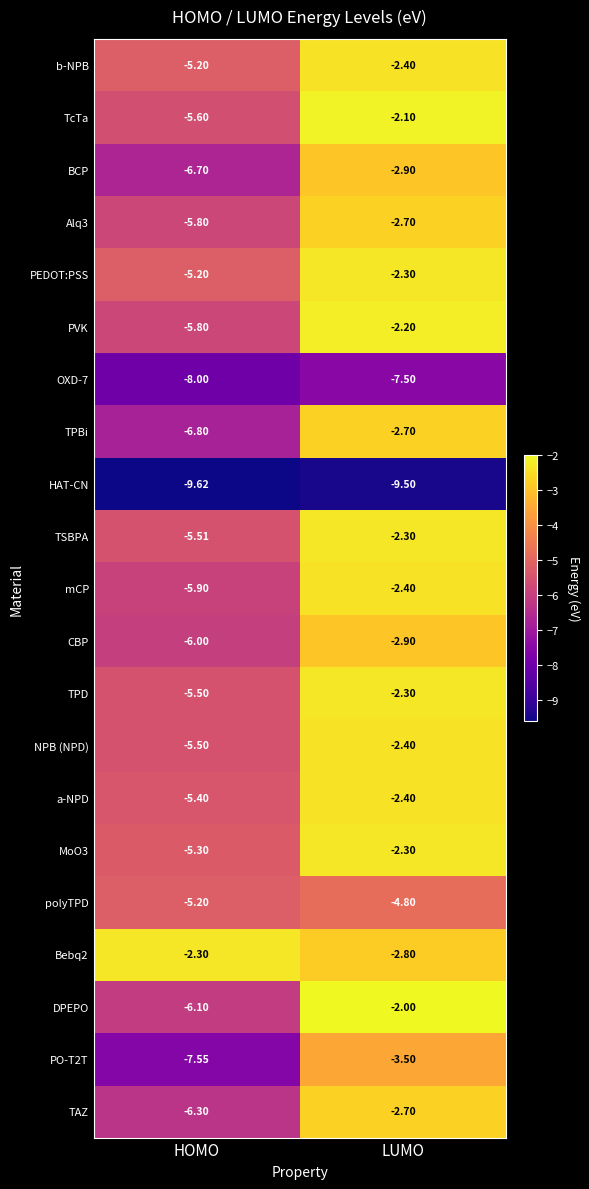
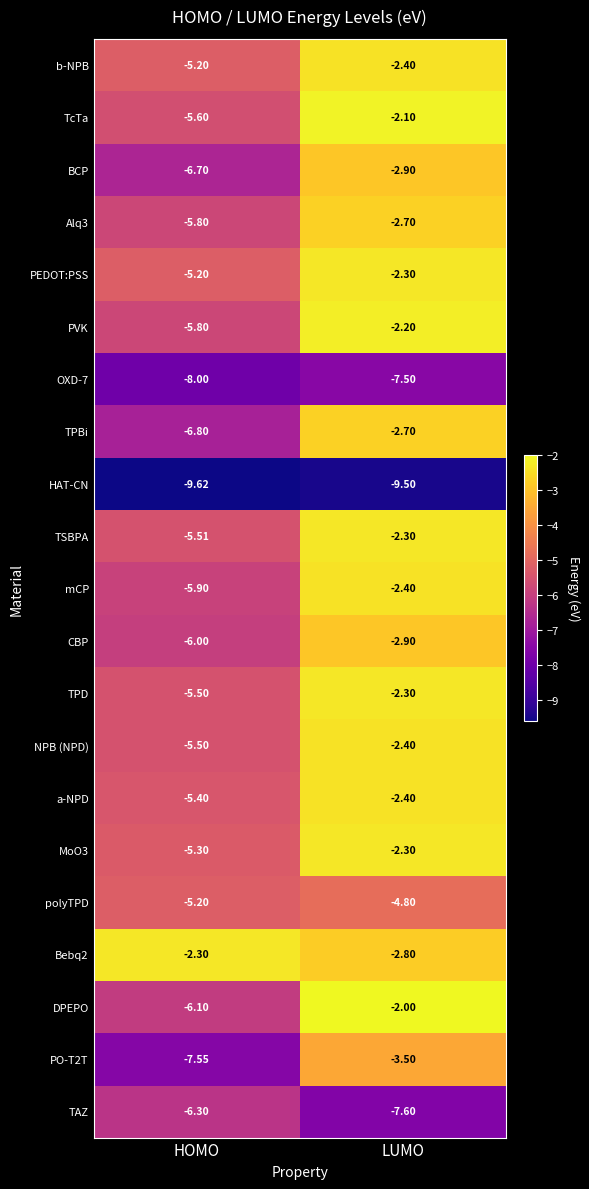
TAZ, LUMO: -2.70 -> -7.60
